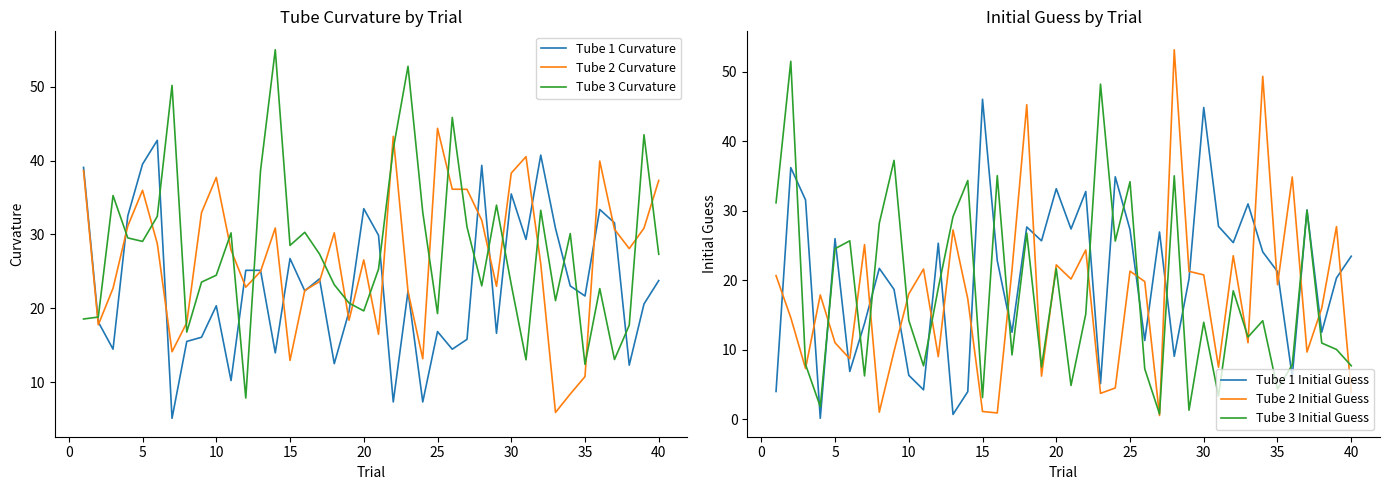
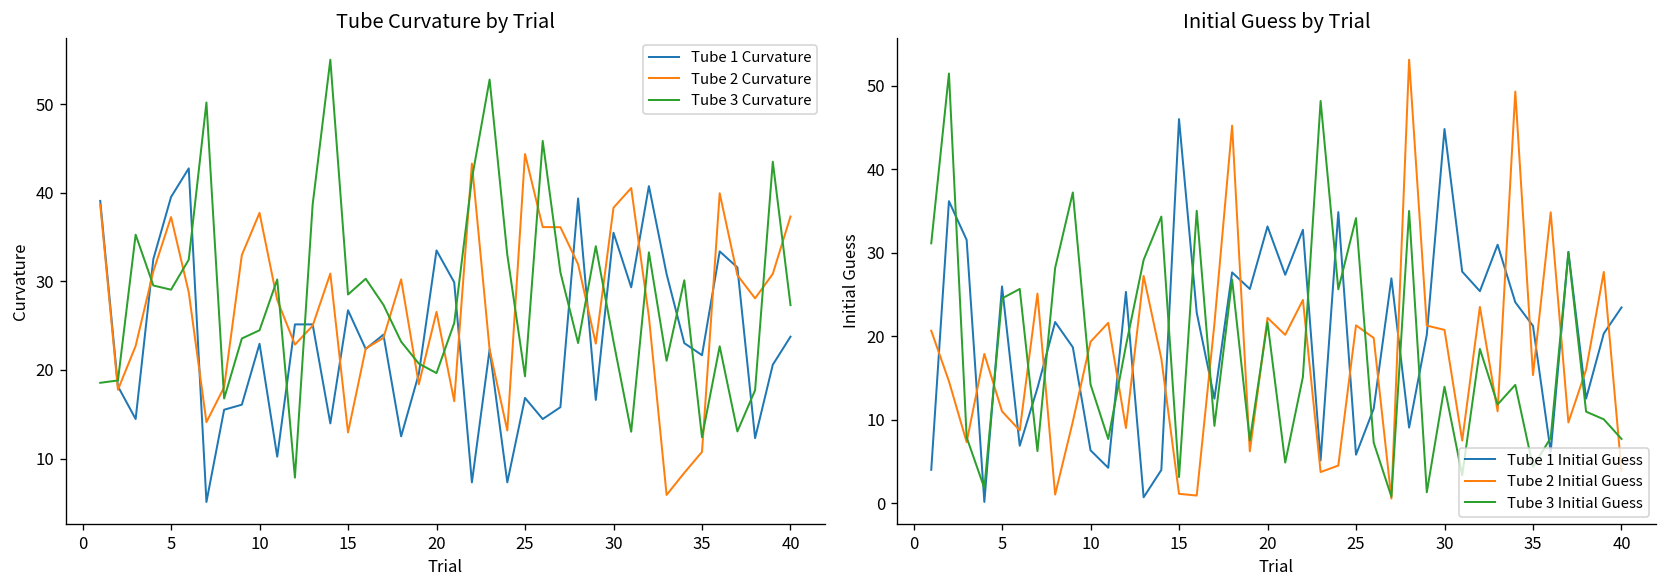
Tube Curvature by Trial, Tube 2 Curvature, 5: 36 -> 37
Tube Curvature by Trial, Tube 1 Curvature, 10: 20 -> 23
Initial Guess by Trial, Tube 2 Initial Guess, 10: 18 -> 19
Initial Guess by Trial, Tube 1 Initial Guess, 25: 27 -> 6
Initial Guess by Trial, Tube 2 Initial Guess, 35: 19 -> 15
